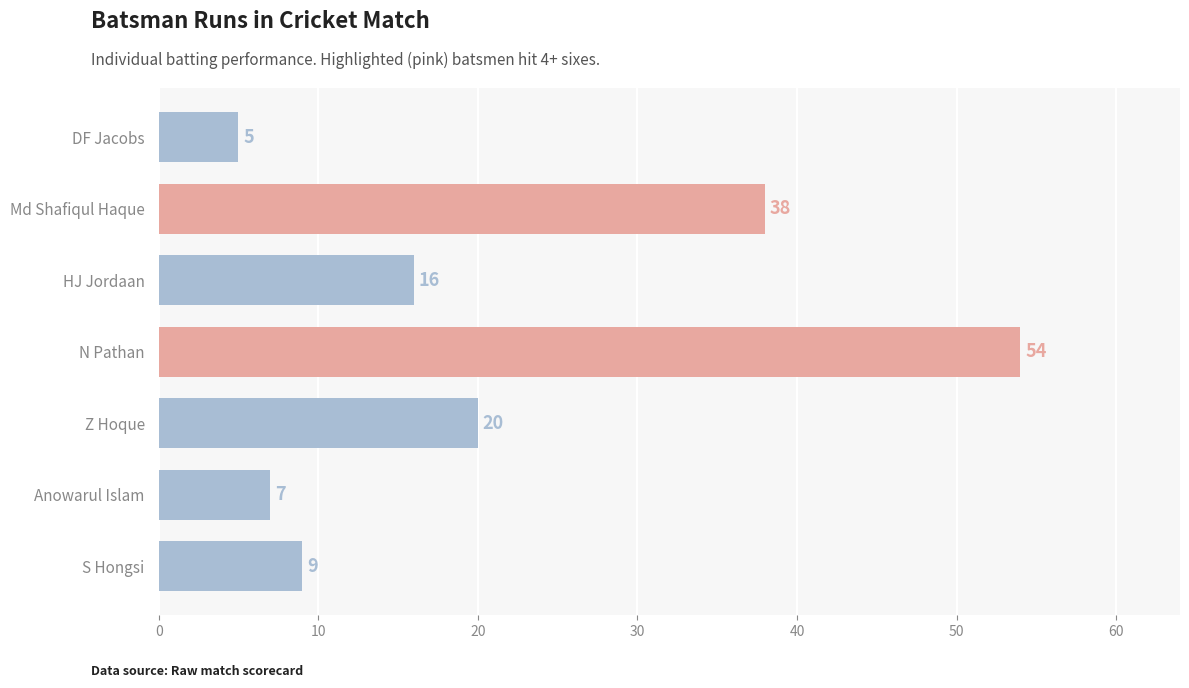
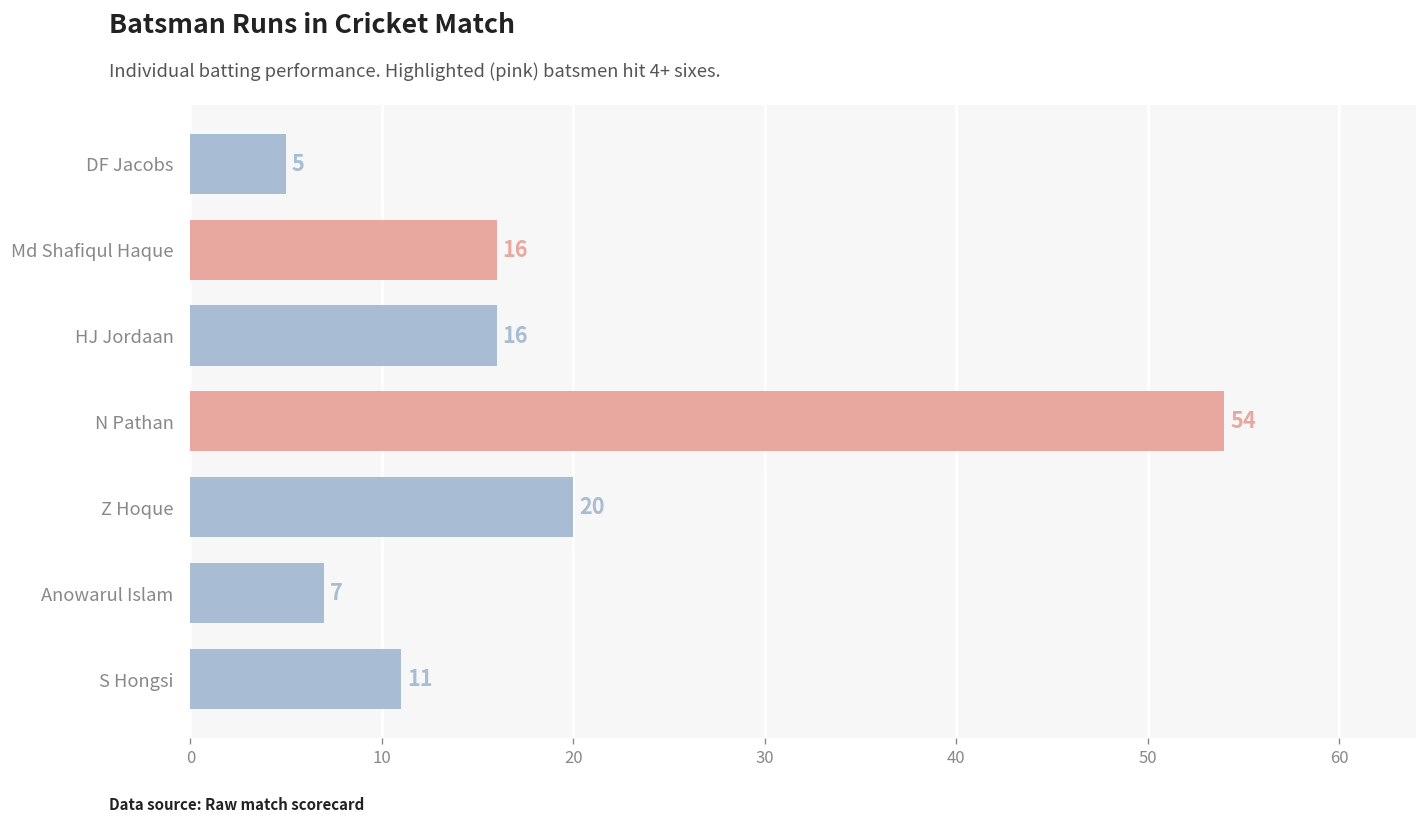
Md Shafiqul Haque: 38 -> 16
S Hongsi: 9 -> 11
